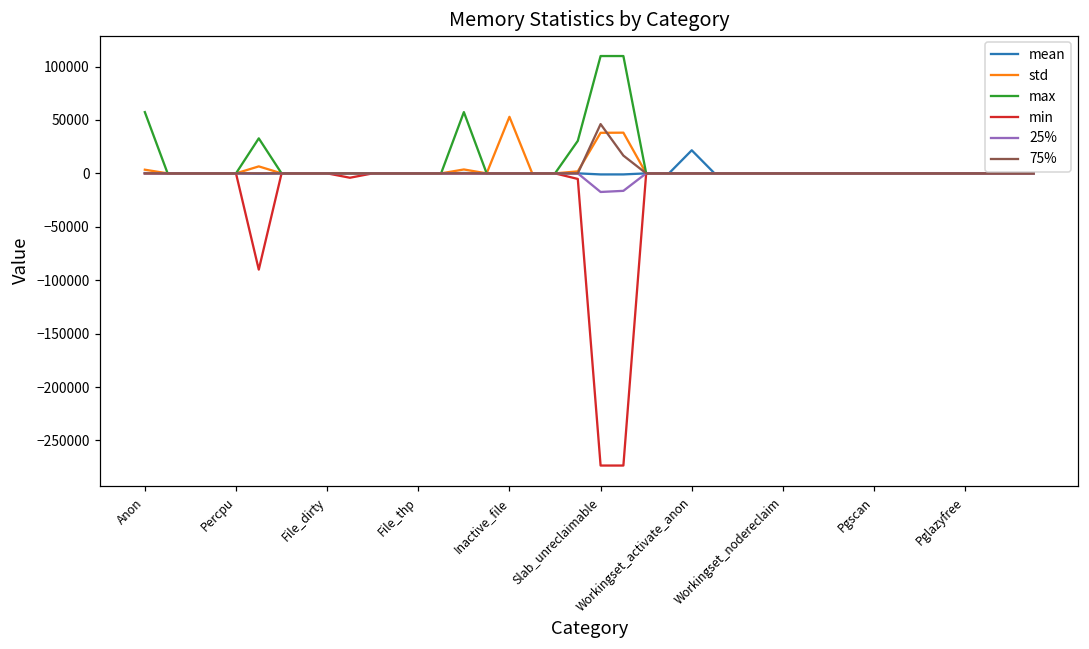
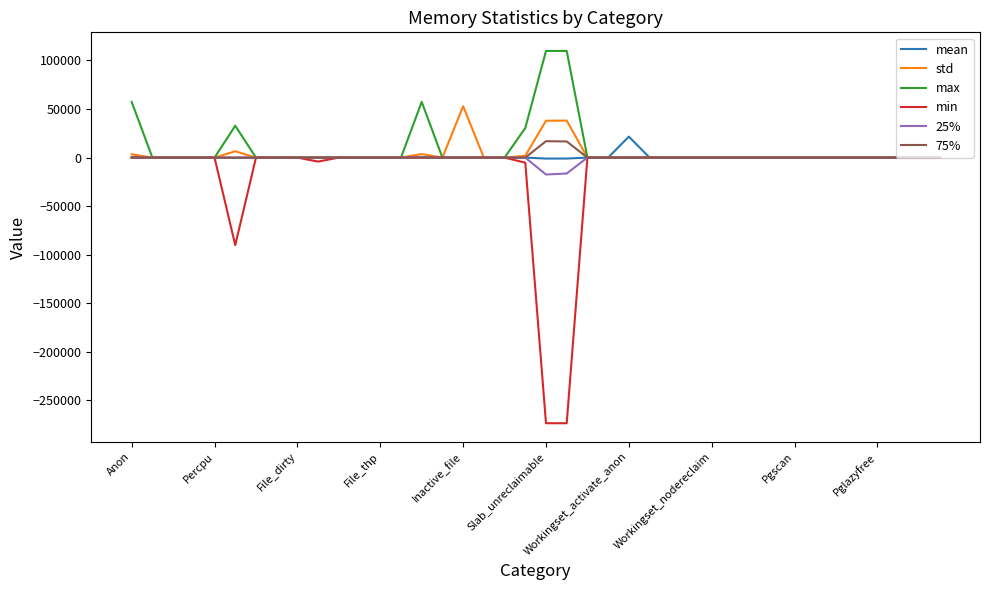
75%, Slab_unreclaimable: 50000 -> 20000
